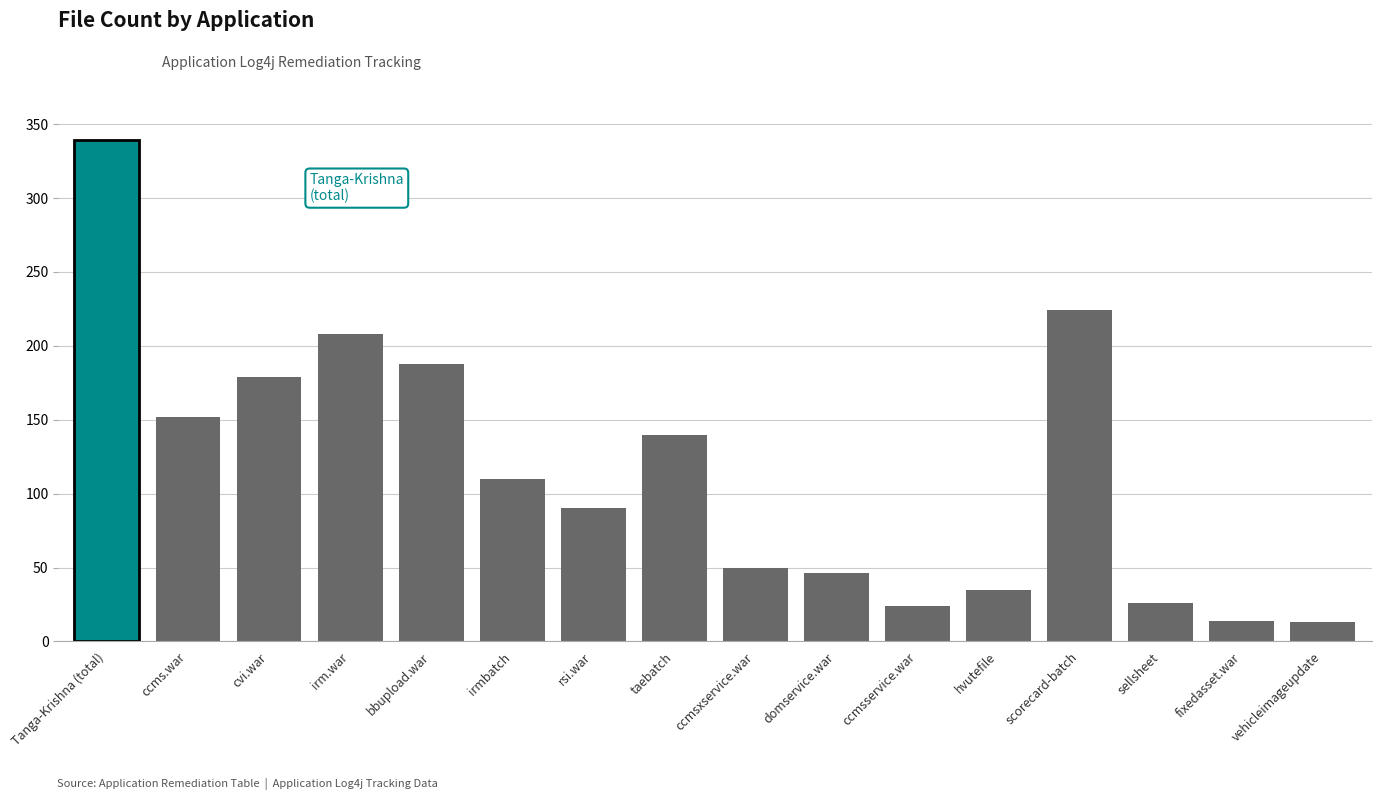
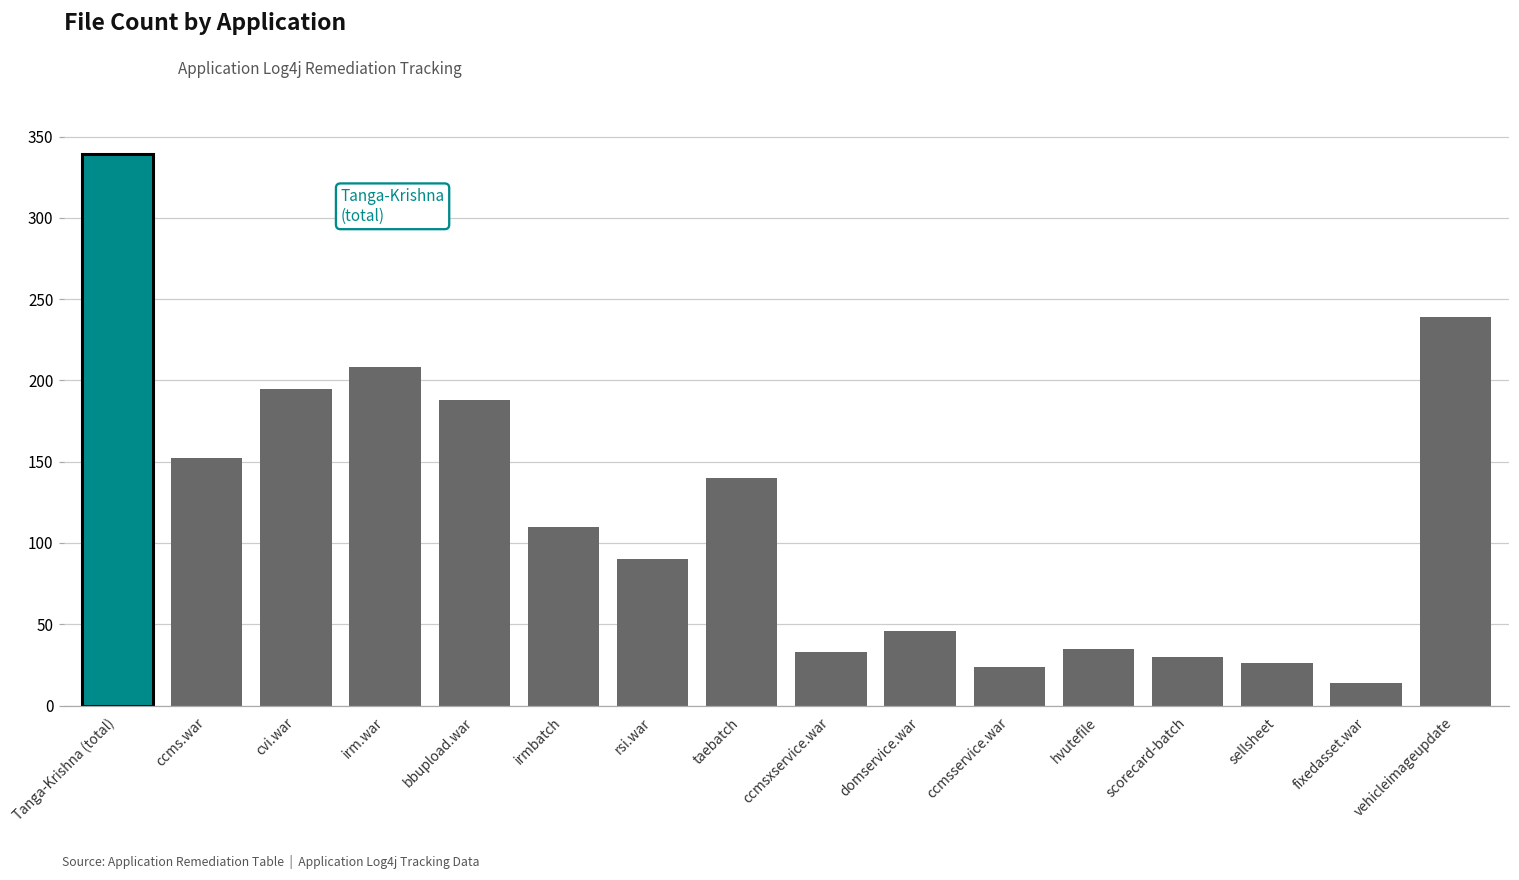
cvi.war: 179 -> 195
ccmsxservice.war: 50 -> 33
scorecard-batch: 224 -> 30
vehicleimageupdate: 13 -> 239
